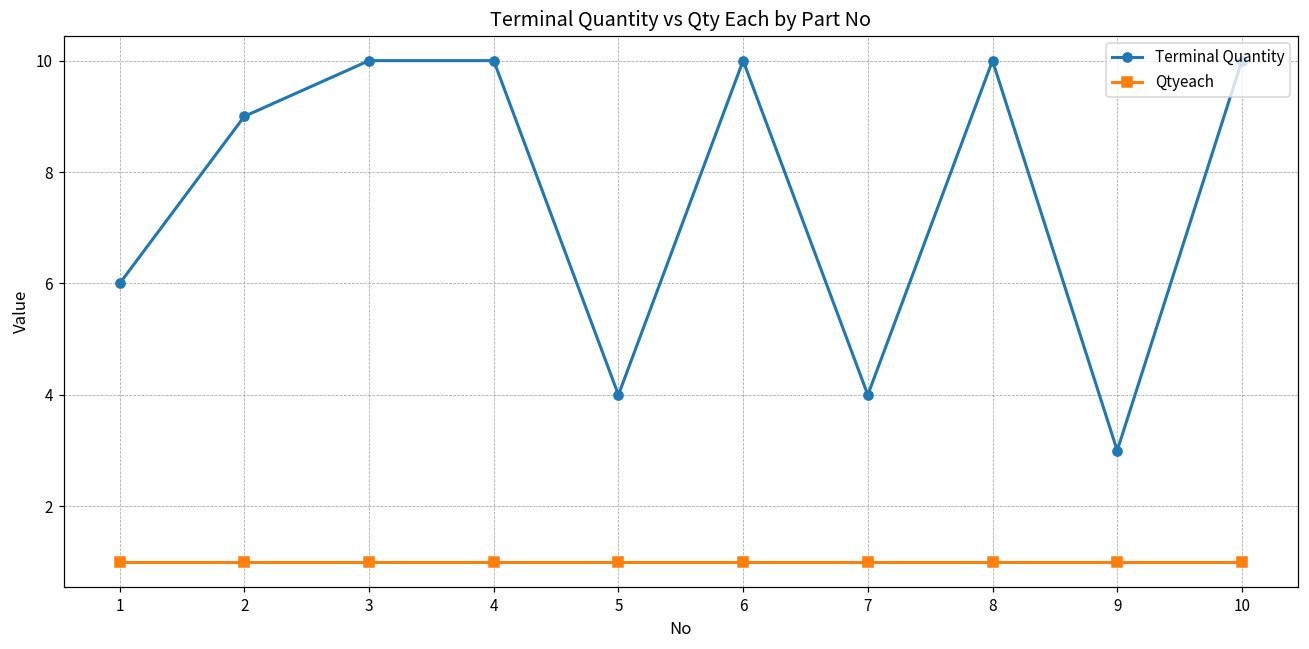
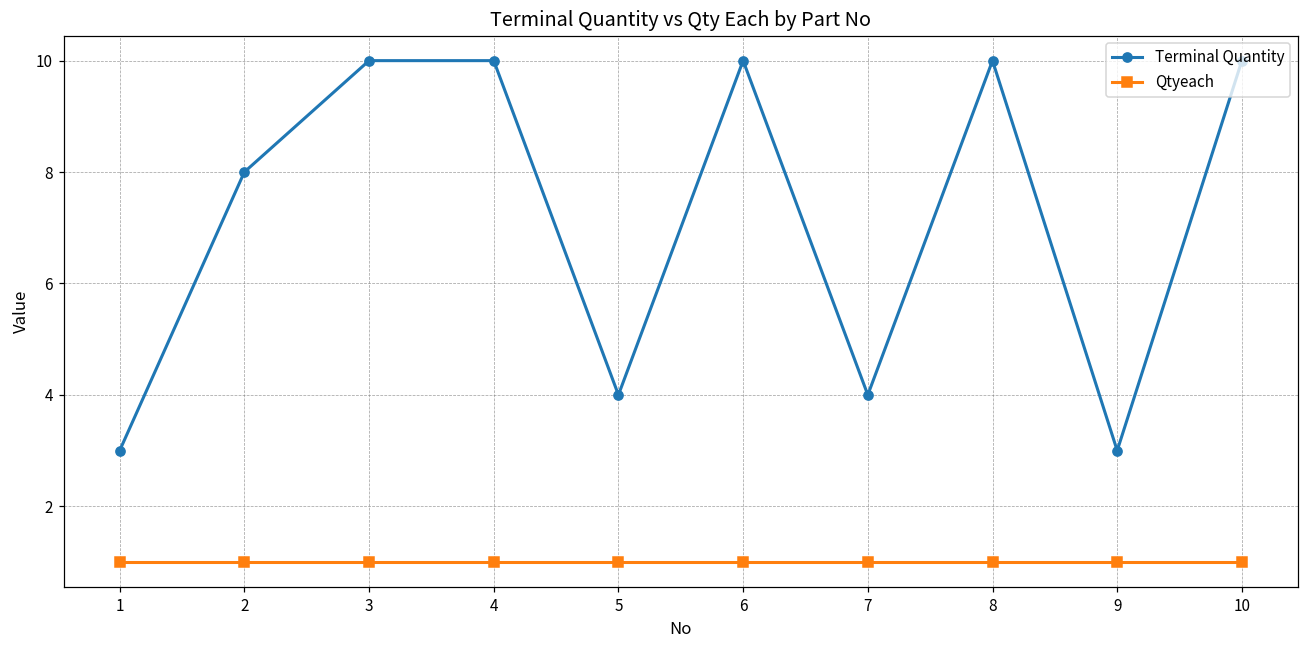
Terminal Quantity, 1: 6 -> 3
Terminal Quantity, 2: 9 -> 8
